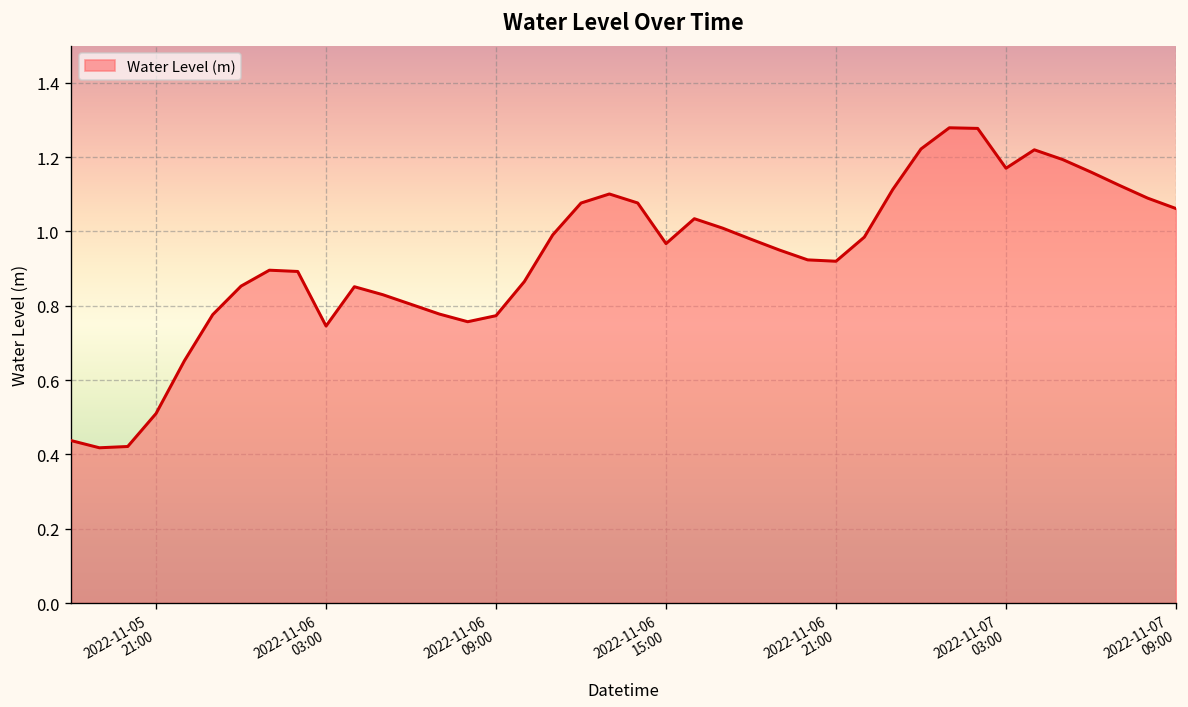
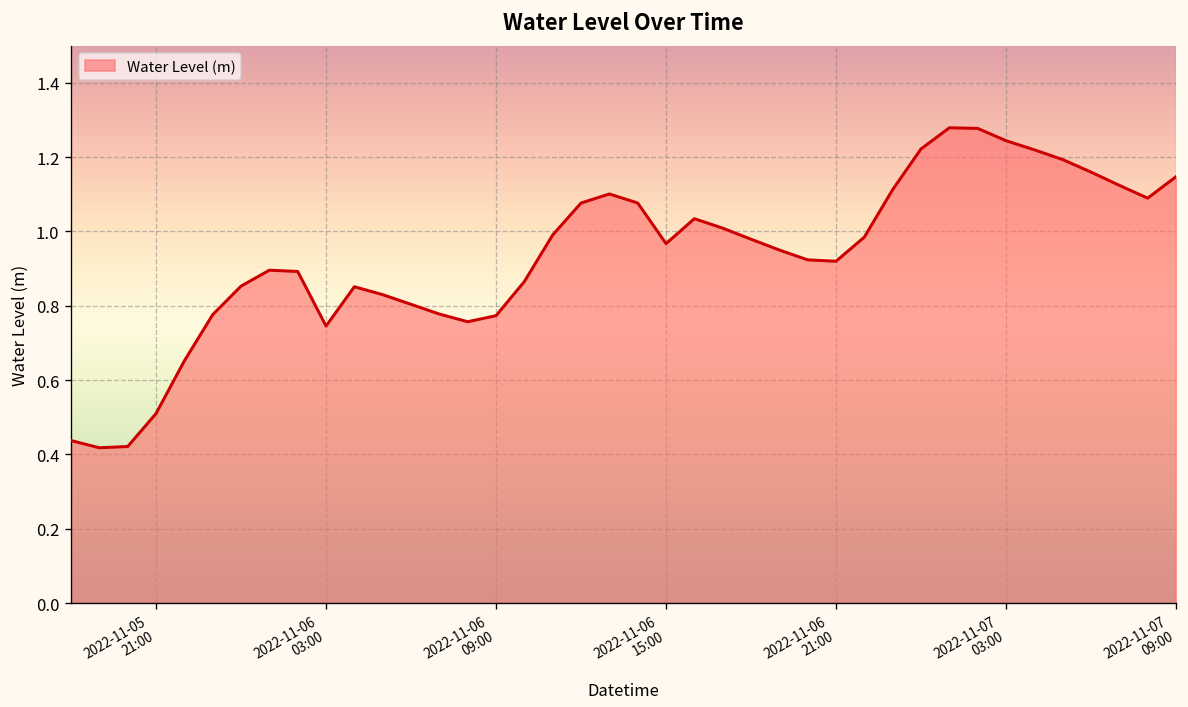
2022-11-07 03:00: 1.17 -> 1.24
2022-11-07 09:00: 1.06 -> 1.15
